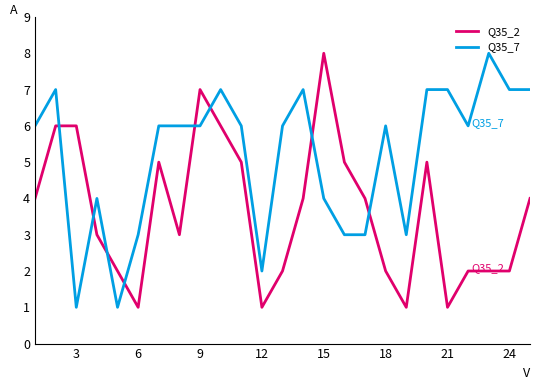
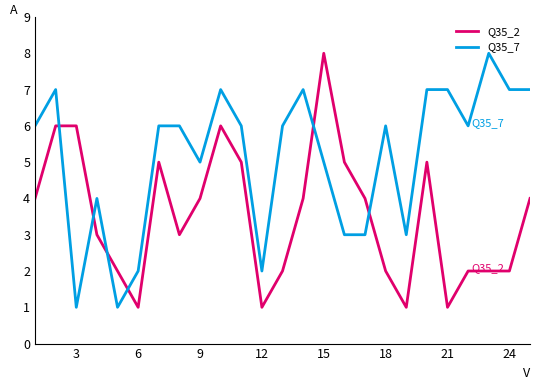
Q35_7, 6: 3 -> 2
Q35_2, 9: 7 -> 4
Q35_7, 9: 6 -> 5
Q35_7, 15: 4 -> 5
